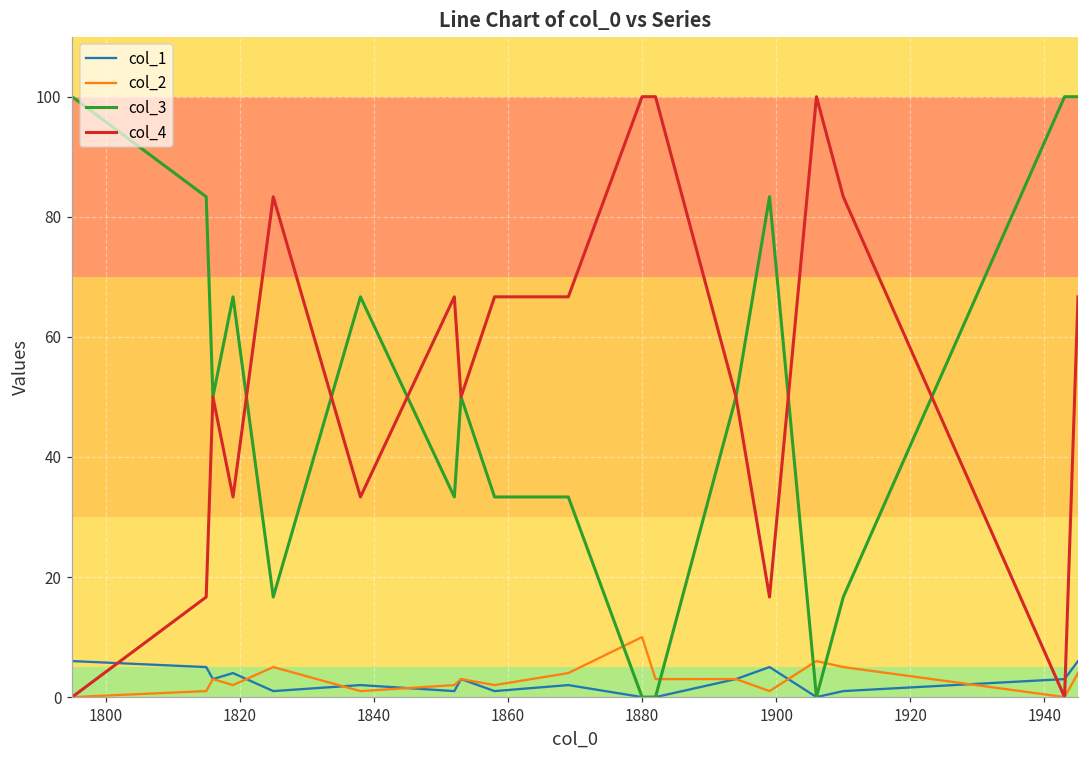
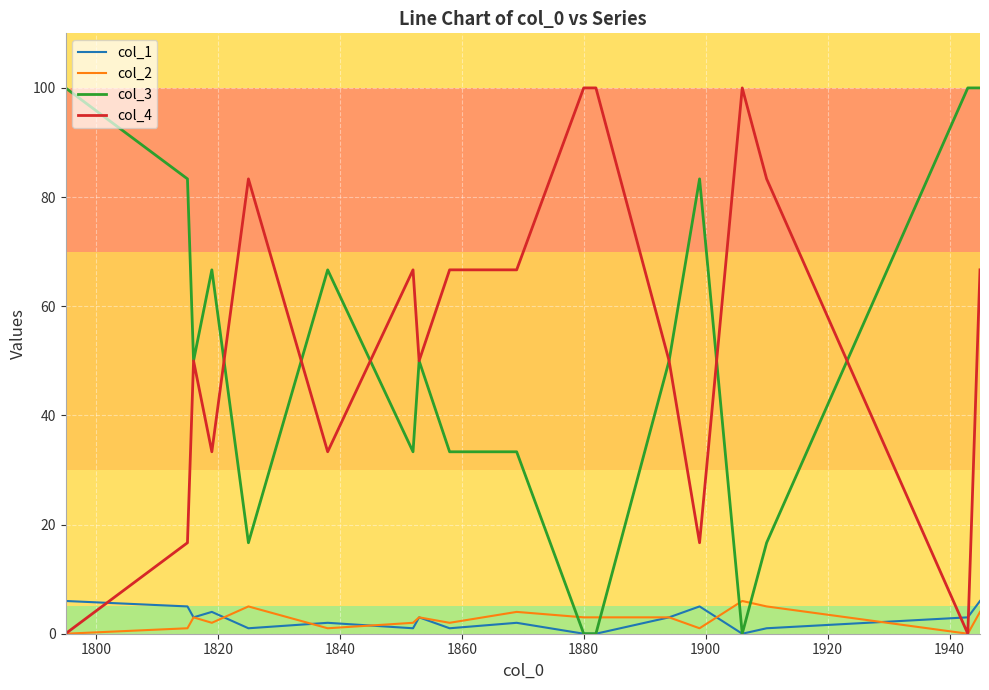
col_2, 1880: 10 -> 3
